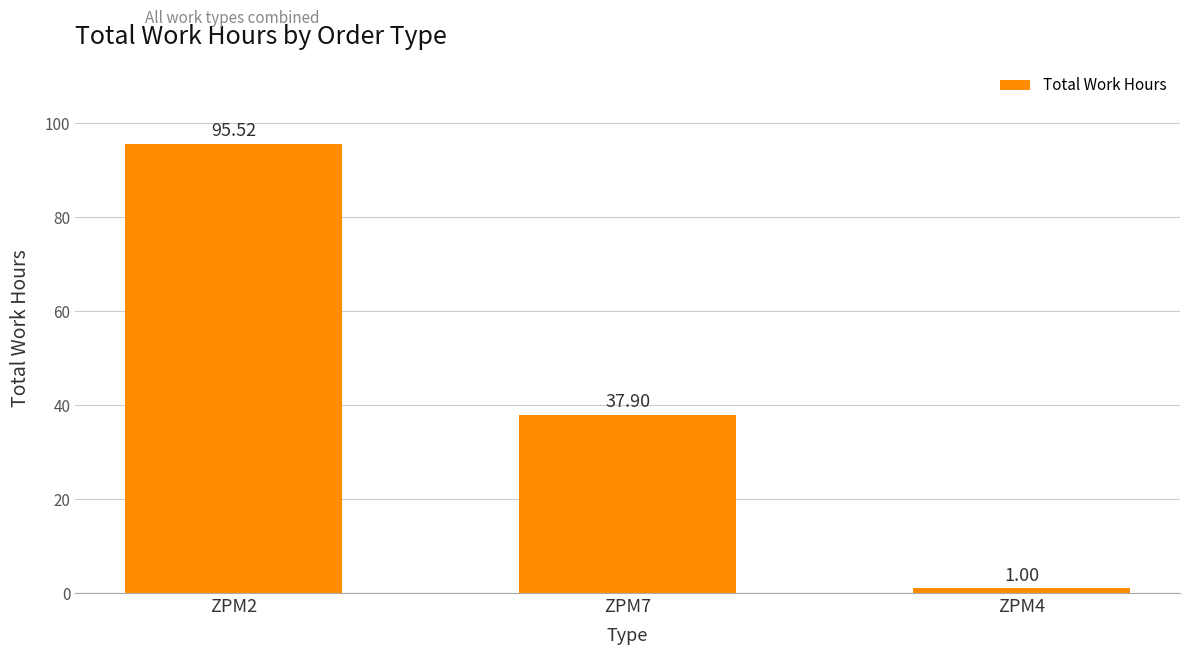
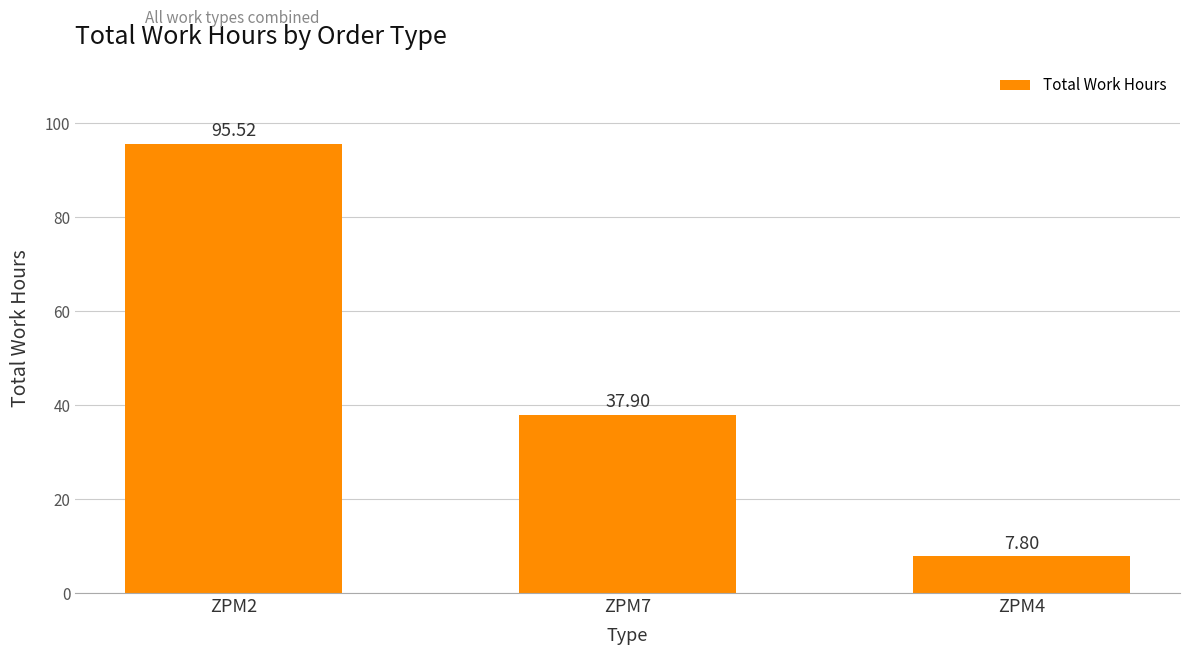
ZPM4: 1.00 -> 7.80
